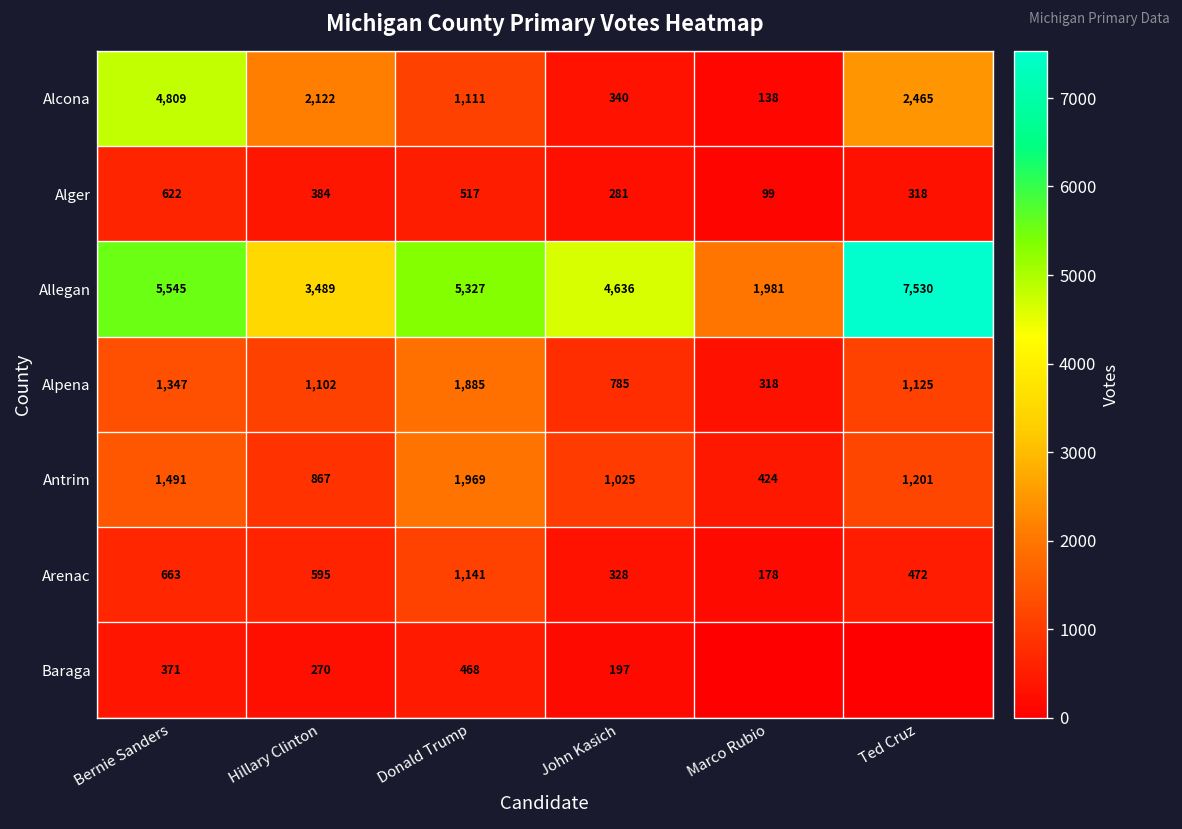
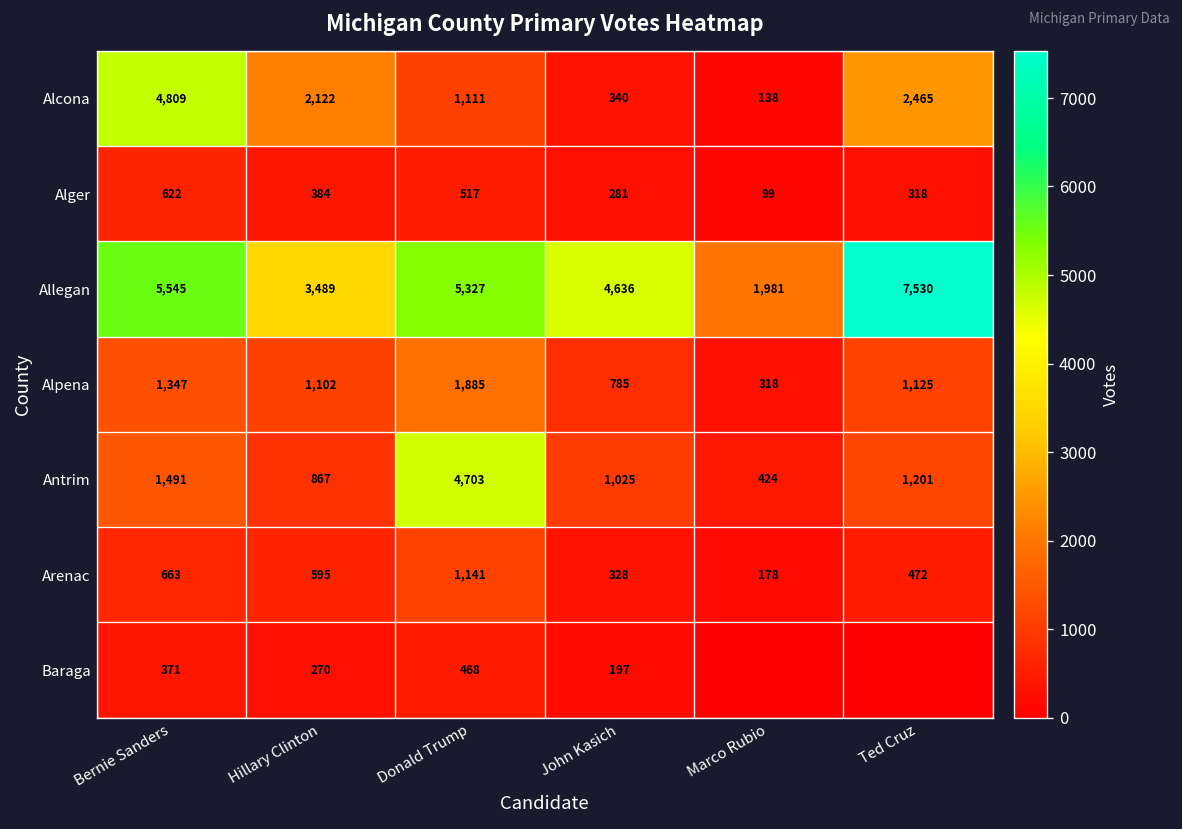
Antrim, Donald Trump: 1,969 -> 4,703
